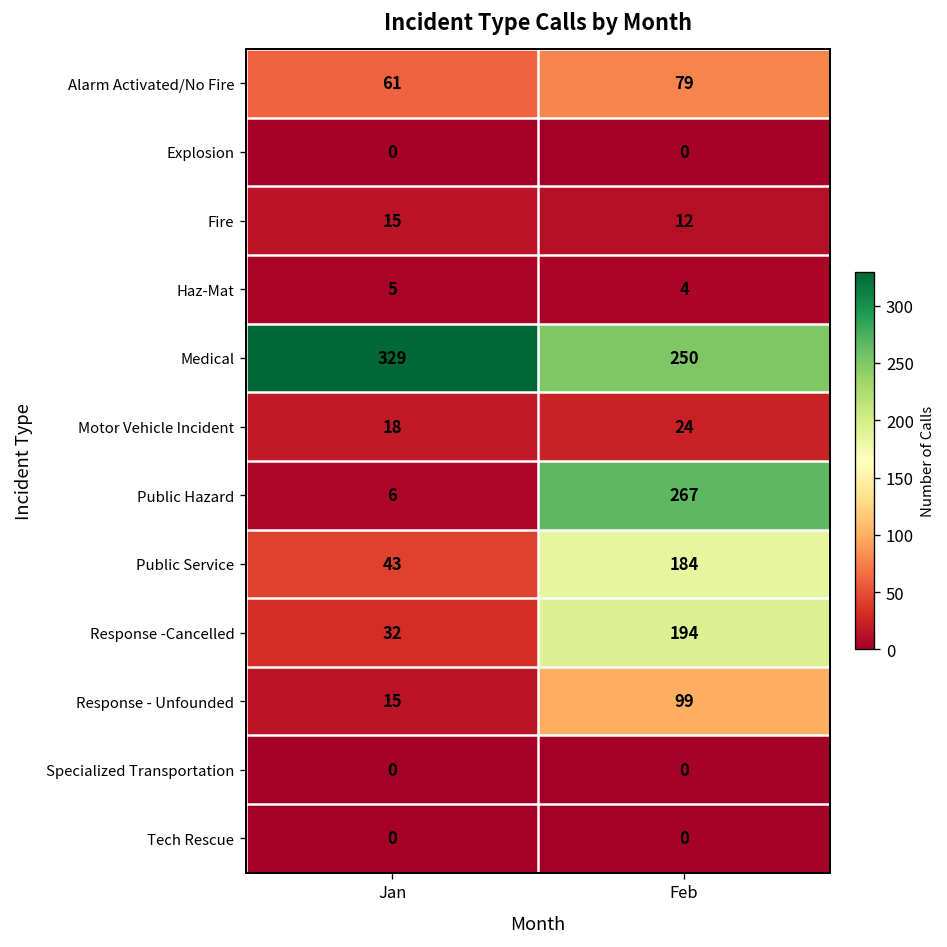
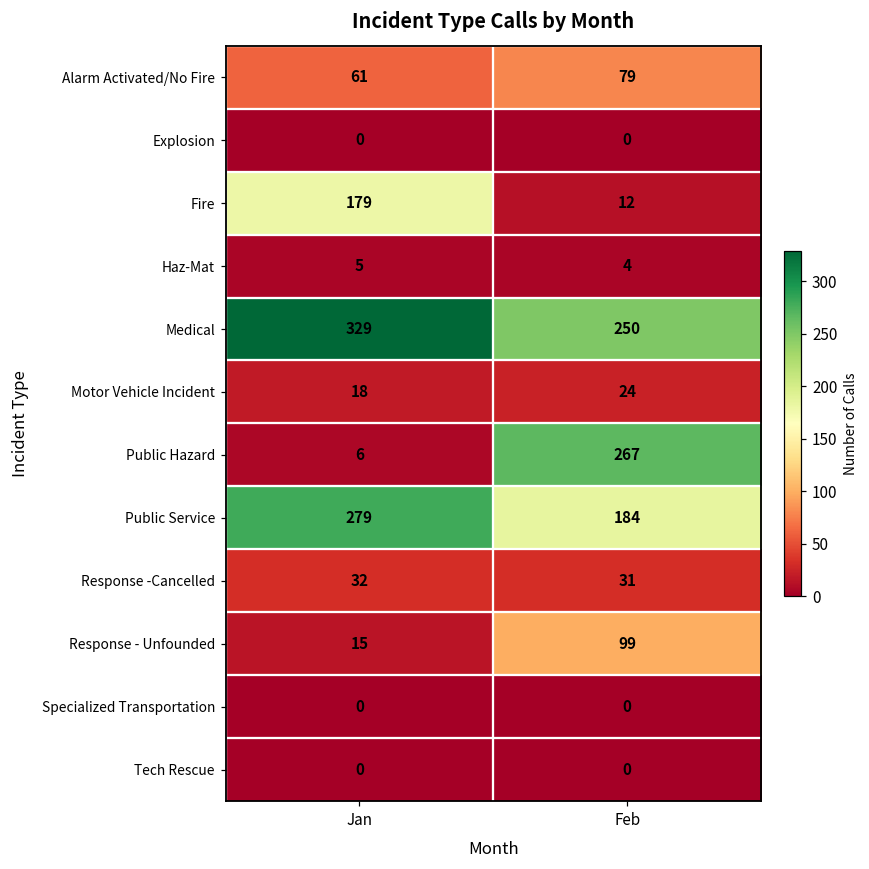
Fire, Jan: 15 -> 179
Public Service, Jan: 43 -> 279
Response -Cancelled, Feb: 194 -> 31
